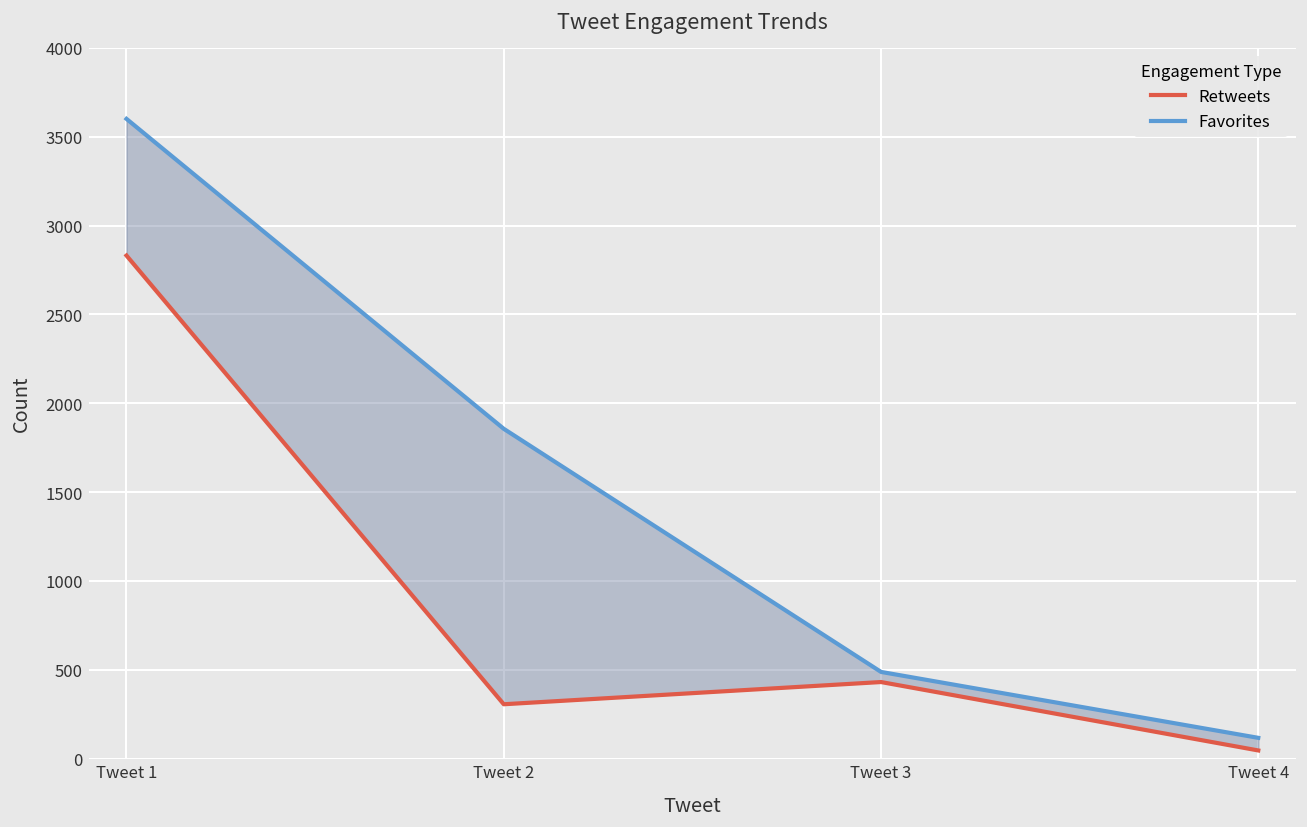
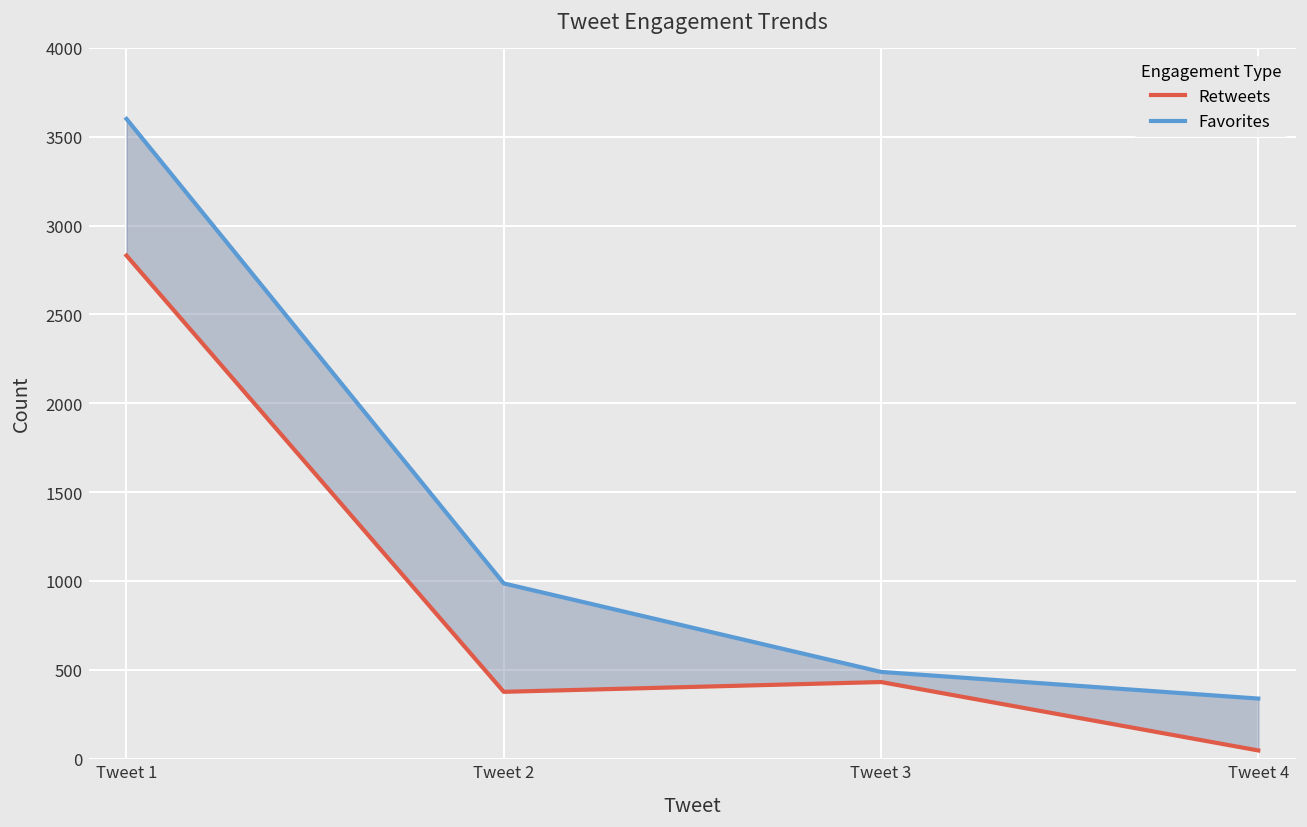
Retweets, Tweet 2: 310 -> 380
Favorites, Tweet 2: 1860 -> 990
Favorites, Tweet 4: 120 -> 340
